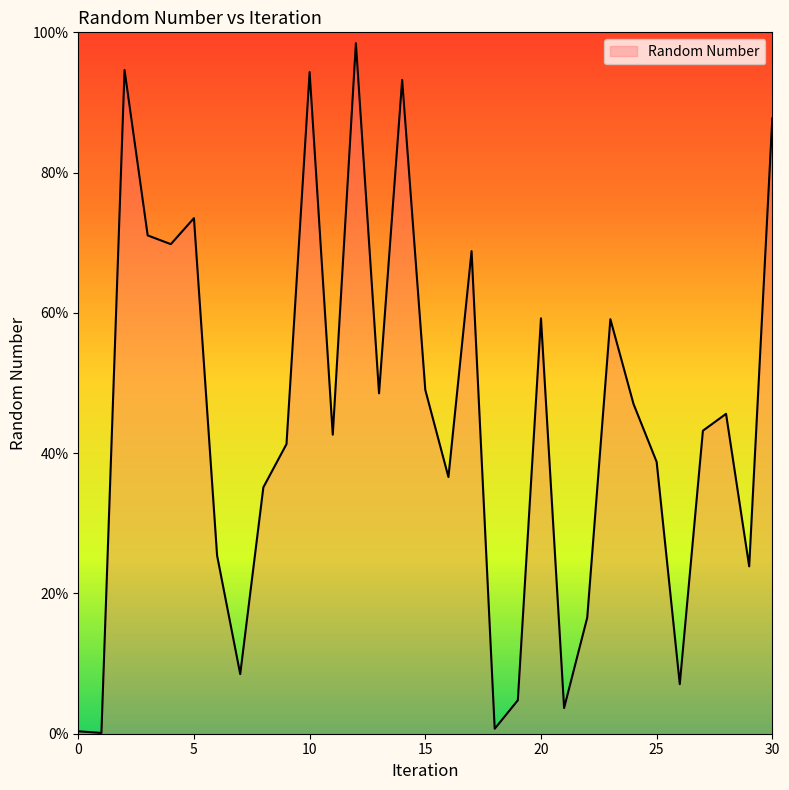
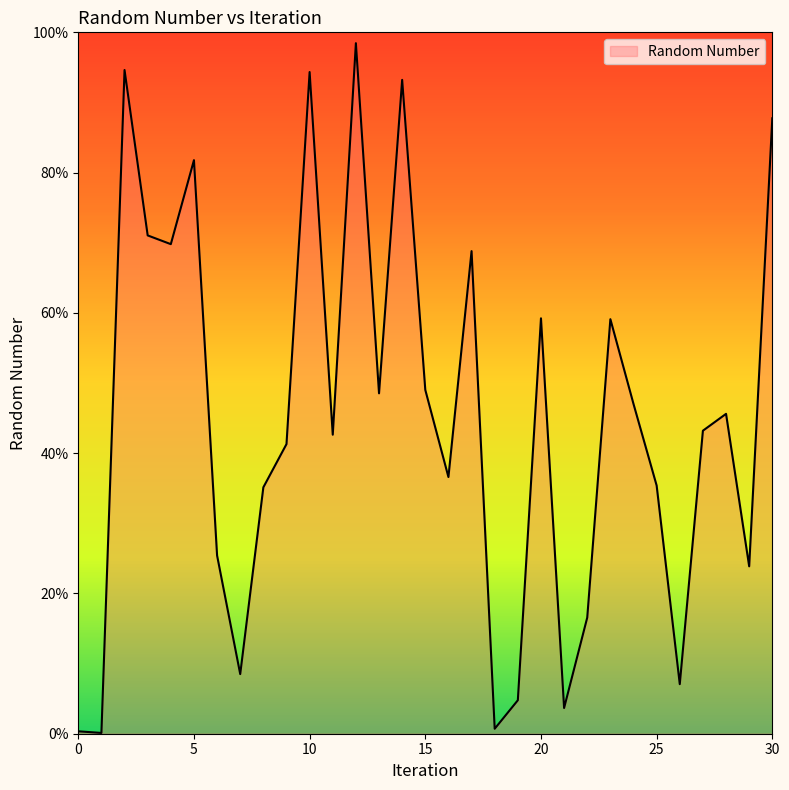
5: 74% -> 82%
25: 39% -> 35%
